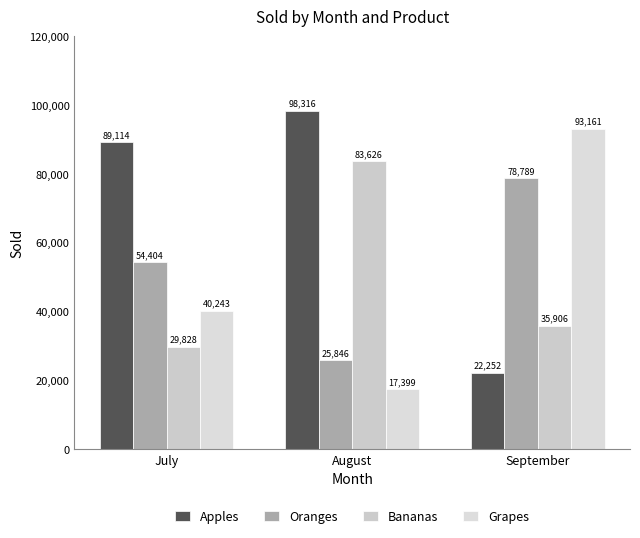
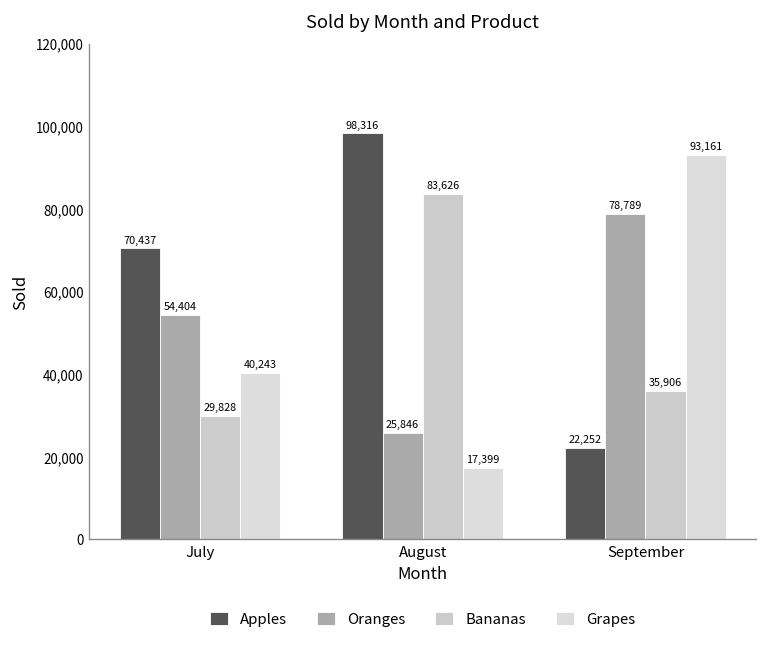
Apples, July: 89,114 -> 70,437
